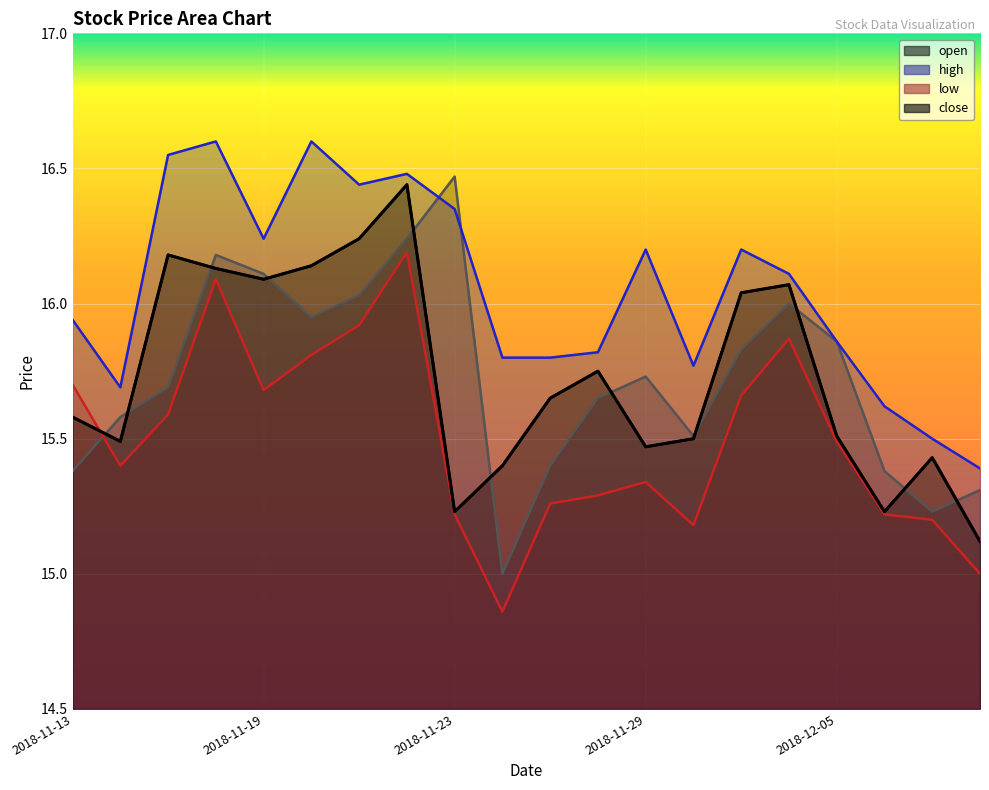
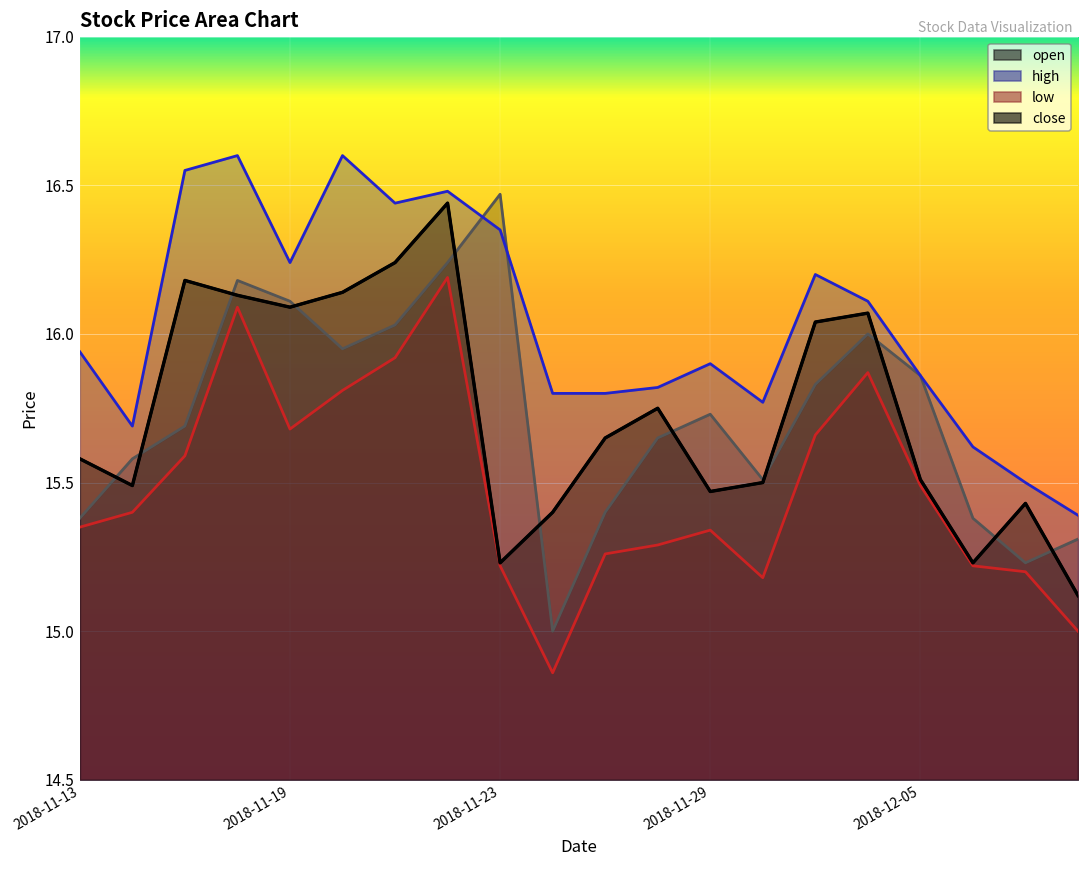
low, 2018-11-13: 15.70 -> 15.35
high, 2018-11-29: 16.2 -> 15.9
